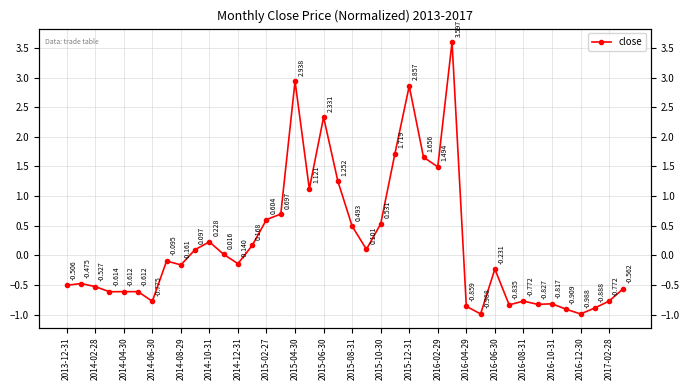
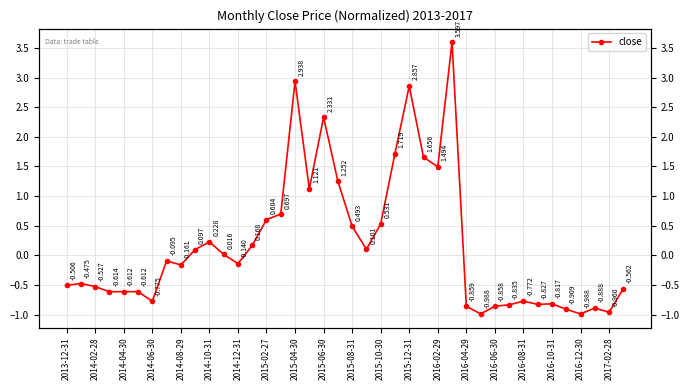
2016-06-30: -0.231 -> -0.858
2017-02-28: -0.772 -> -0.960
